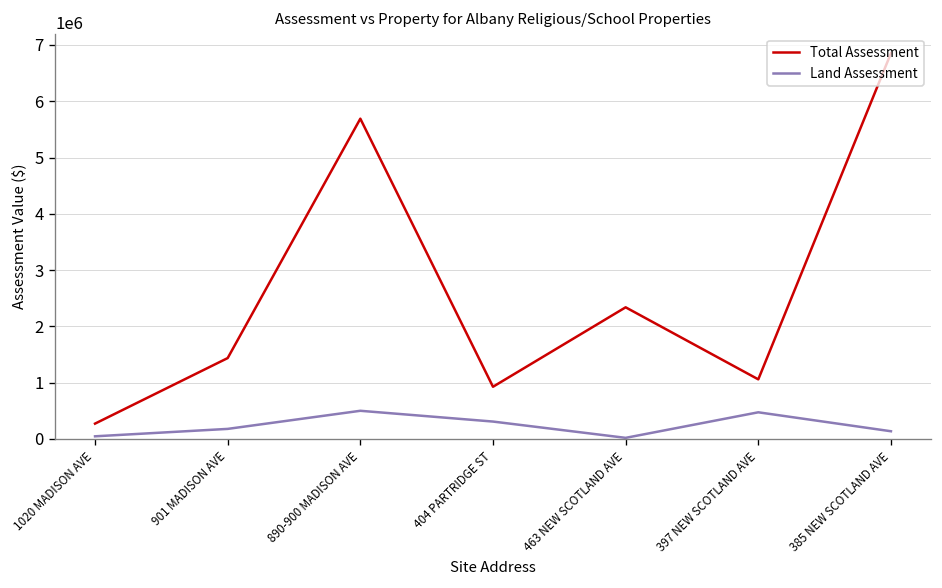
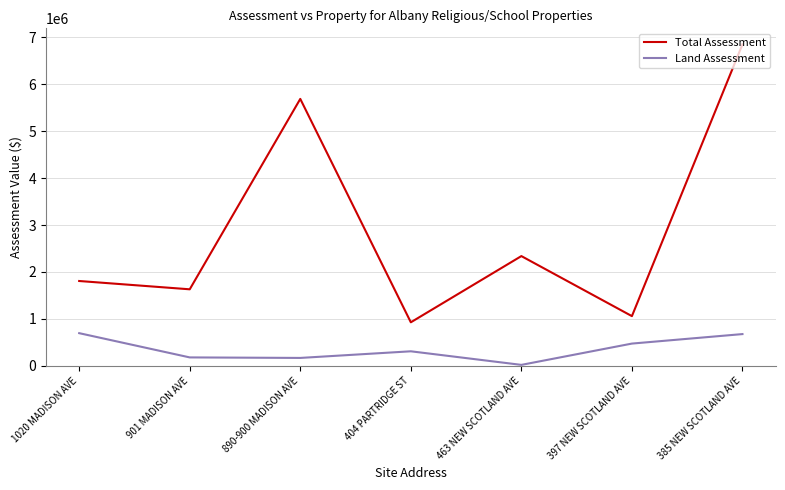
Total Assessment, 1020 MADISON AVE: 300000 -> 1800000
Land Assessment, 1020 MADISON AVE: 0 -> 700000
Total Assessment, 901 MADISON AVE: 1400000 -> 1600000
Land Assessment, 890-900 MADISON AVE: 500000 -> 200000
Land Assessment, 385 NEW SCOTLAND AVE: 100000 -> 700000
